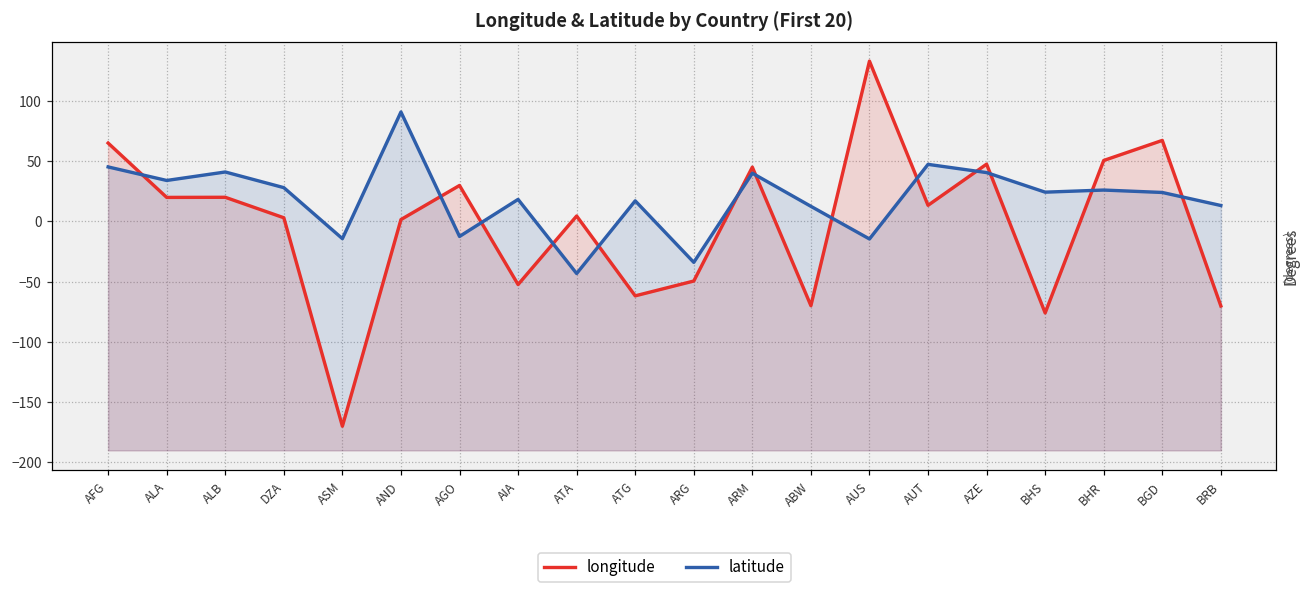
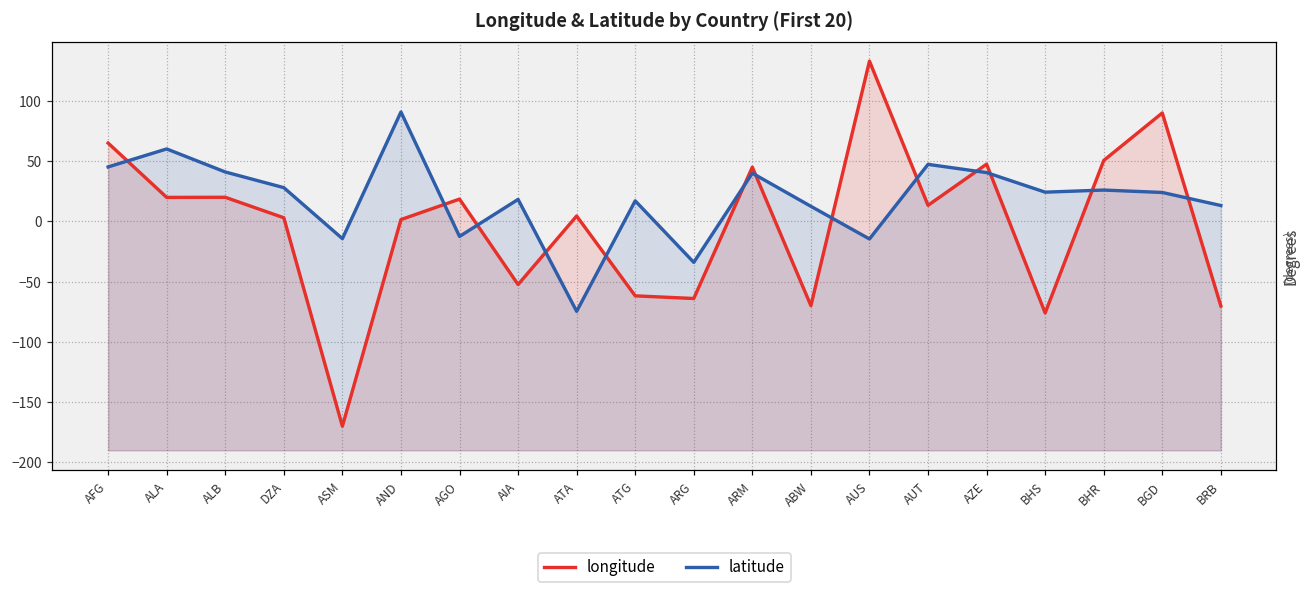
latitude, ALA: 34 -> 60
longitude, AGO: 30 -> 19
latitude, ATA: -43 -> -75
longitude, ARG: -50 -> -64
longitude, BGD: 67 -> 90
